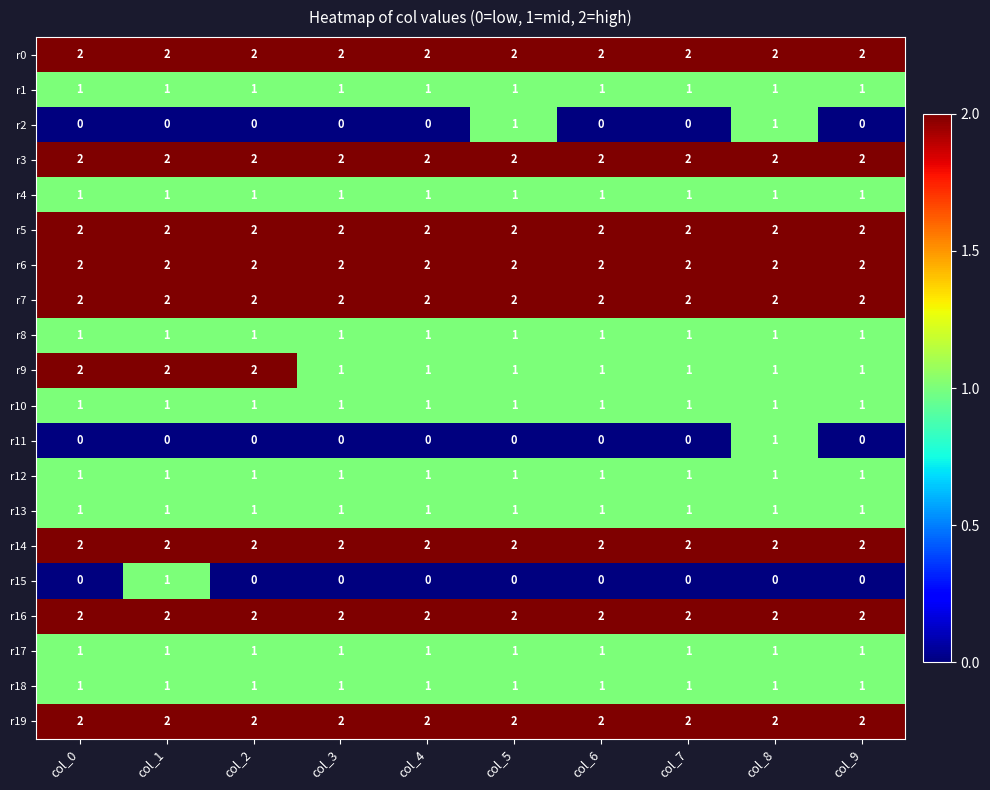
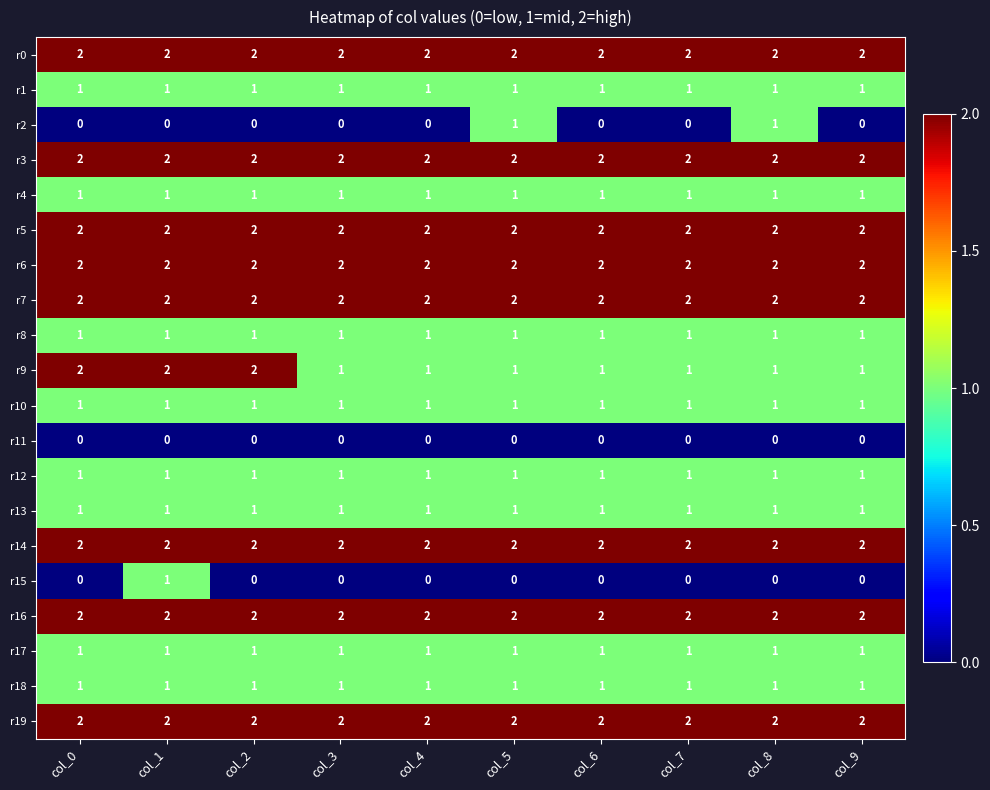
r11, col_8: 1 -> 0
